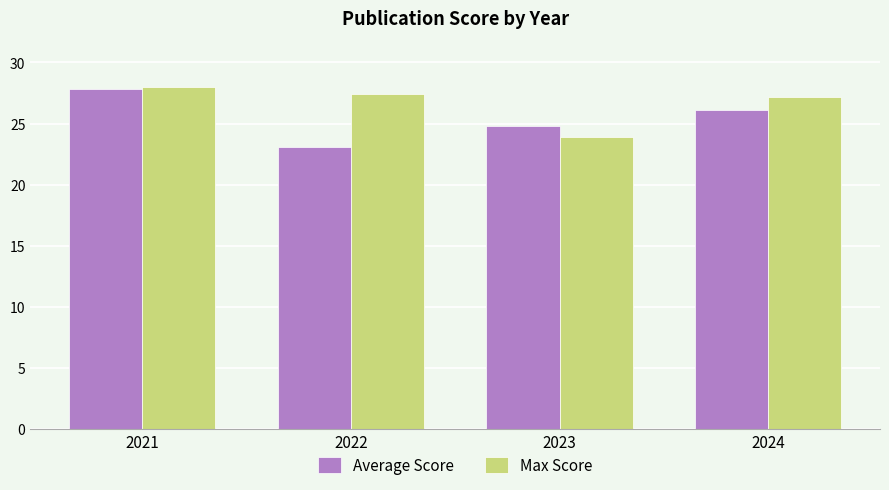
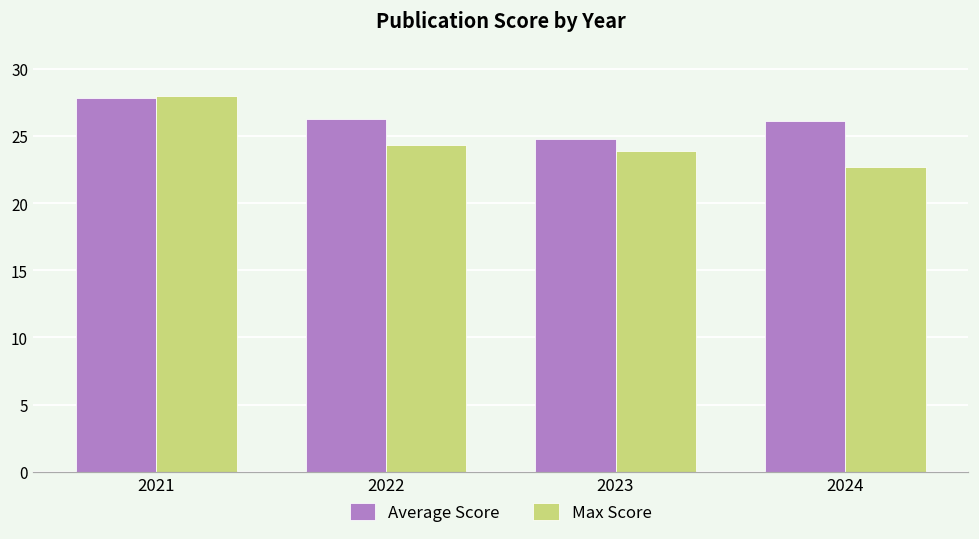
Average Score, 2022: 23.1 -> 26.2
Max Score, 2022: 27.4 -> 24.3
Max Score, 2024: 27.2 -> 22.7
